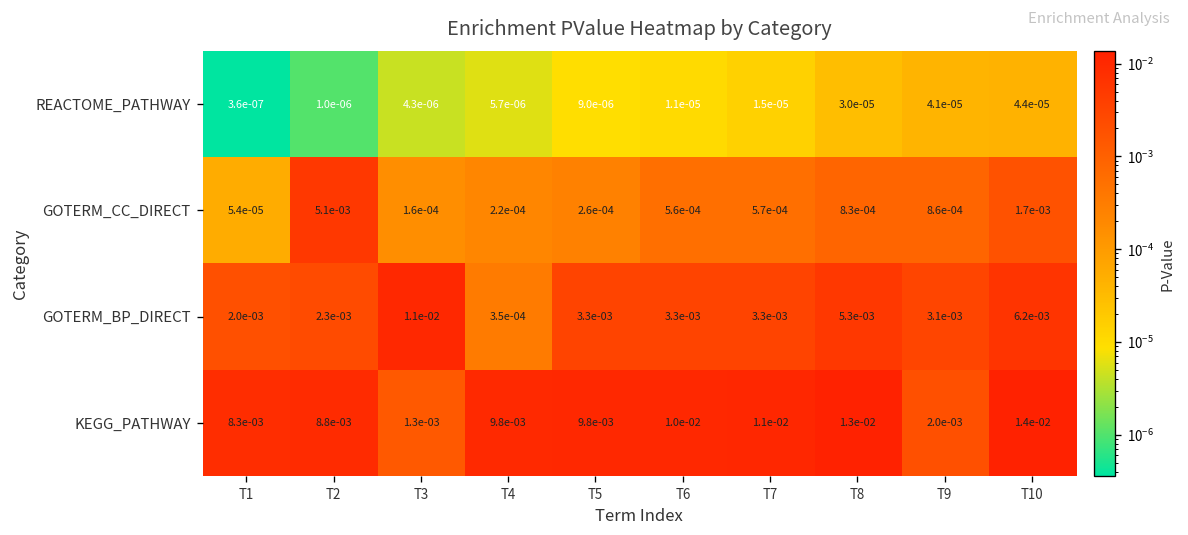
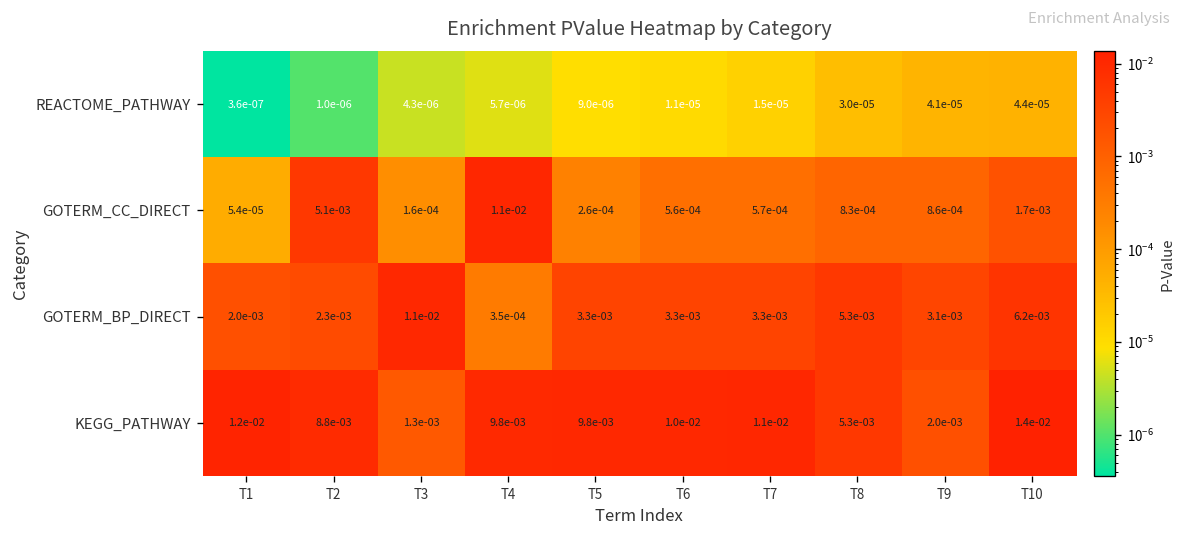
GOTERM_CC_DIRECT, T4: 2.2e-04 -> 1.1e-02
KEGG_PATHWAY, T1: 8.3e-03 -> 1.2e-02
KEGG_PATHWAY, T8: 1.3e-02 -> 5.3e-03
